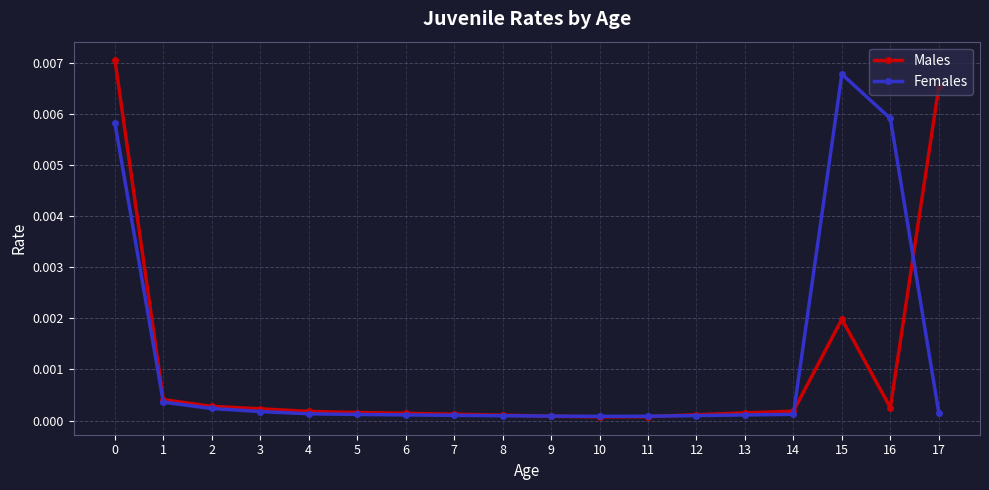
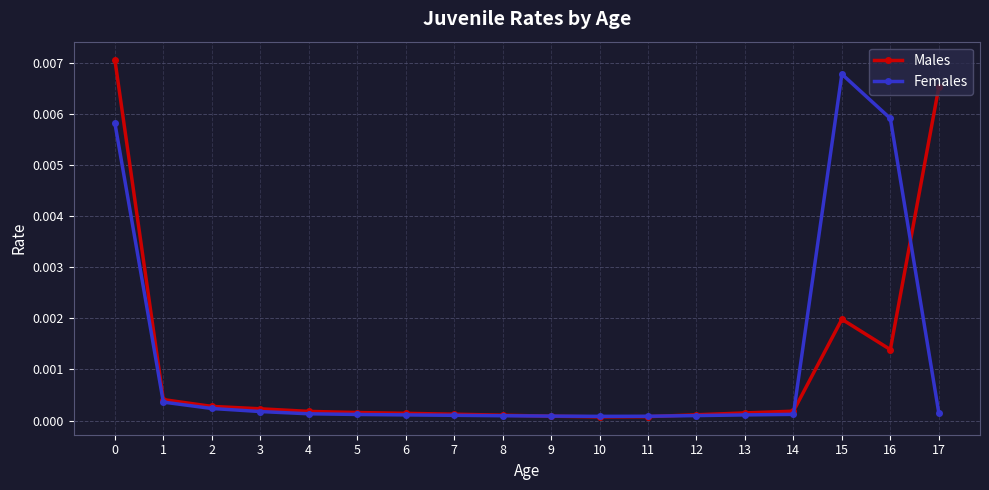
Males, 16: 0.0003 -> 0.0014
